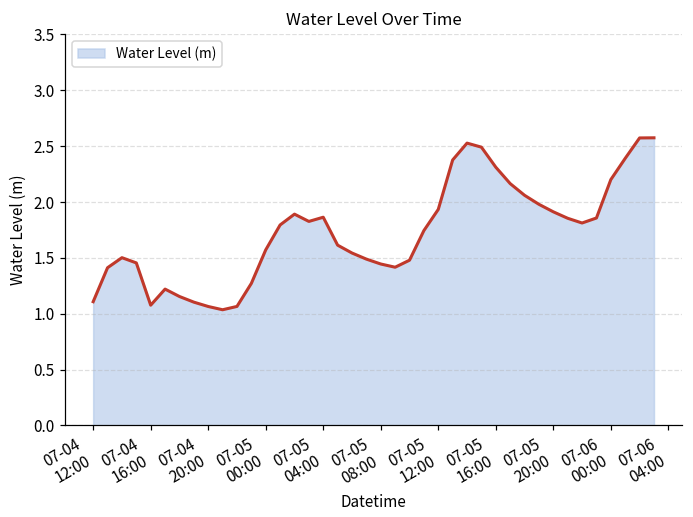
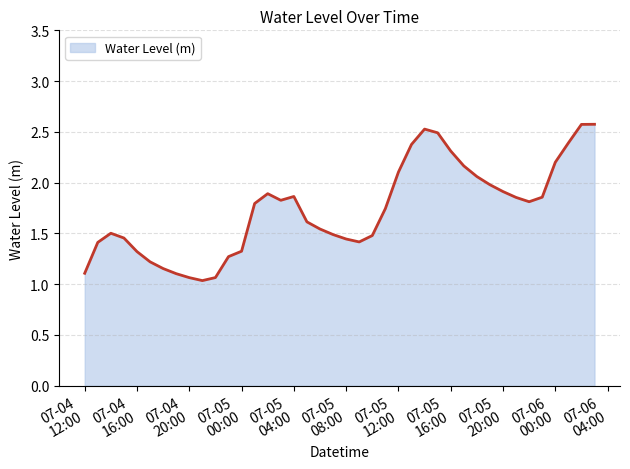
07-04 16:00: 1.08 -> 1.32
07-05 00:00: 1.57 -> 1.32
07-05 12:00: 1.93 -> 2.10
